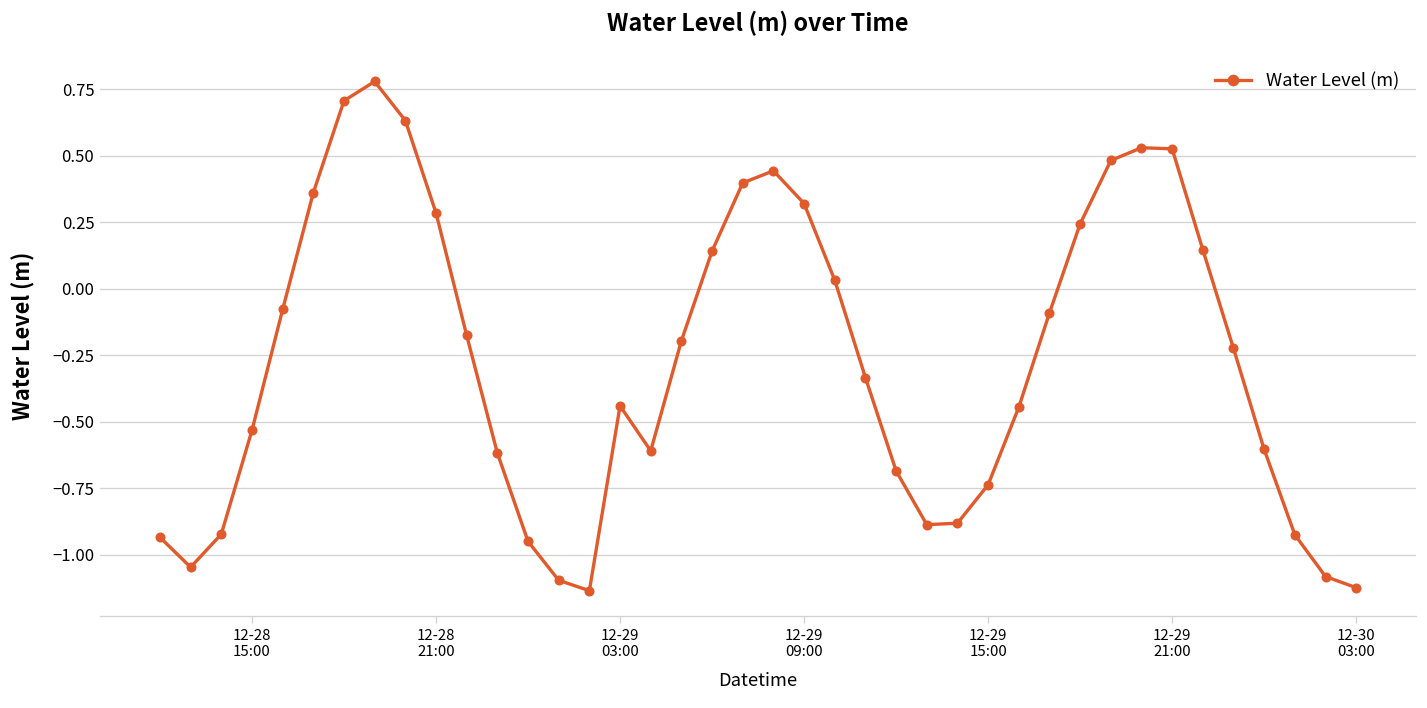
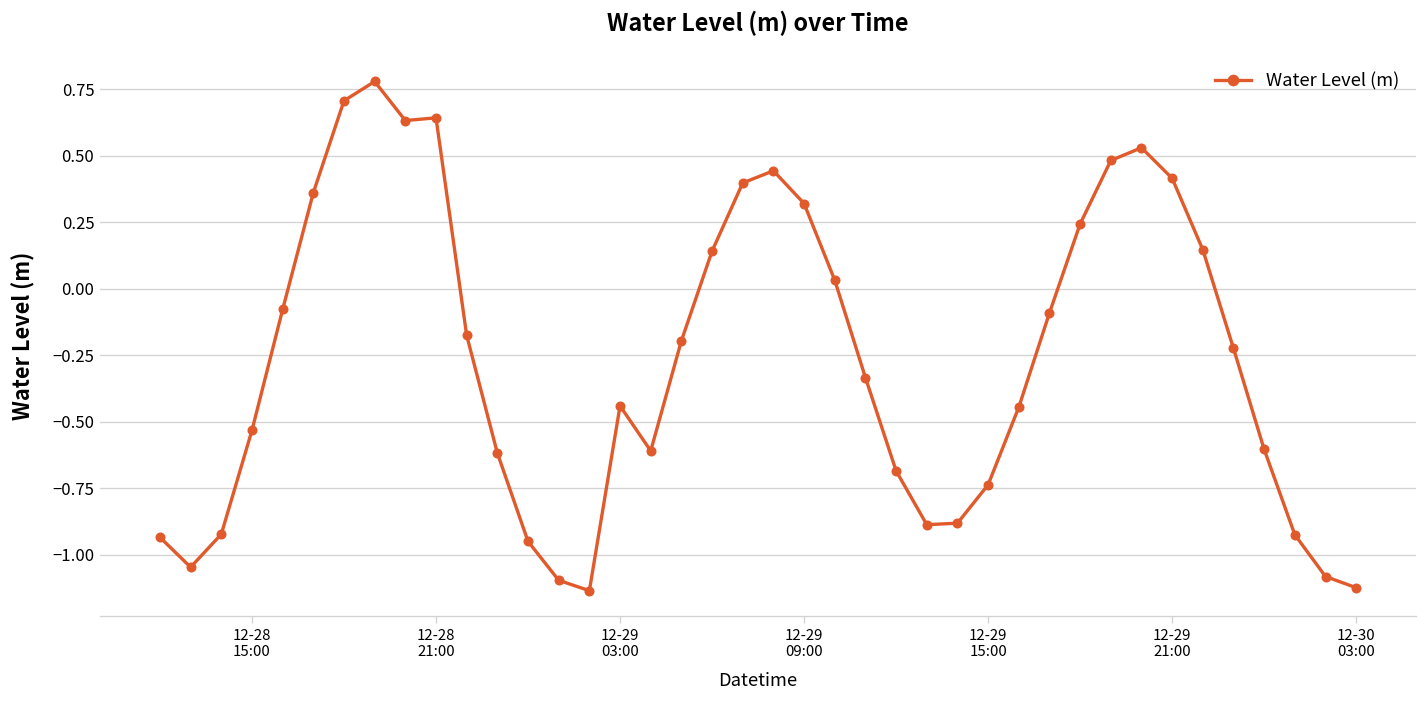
12-28 21:00: 0.29 -> 0.64
12-29 21:00: 0.53 -> 0.42
